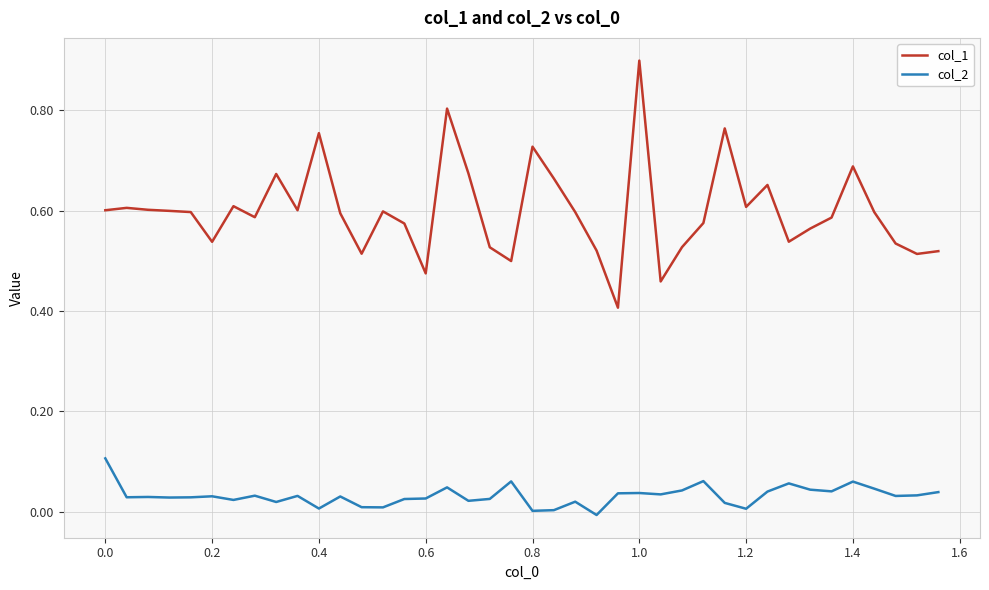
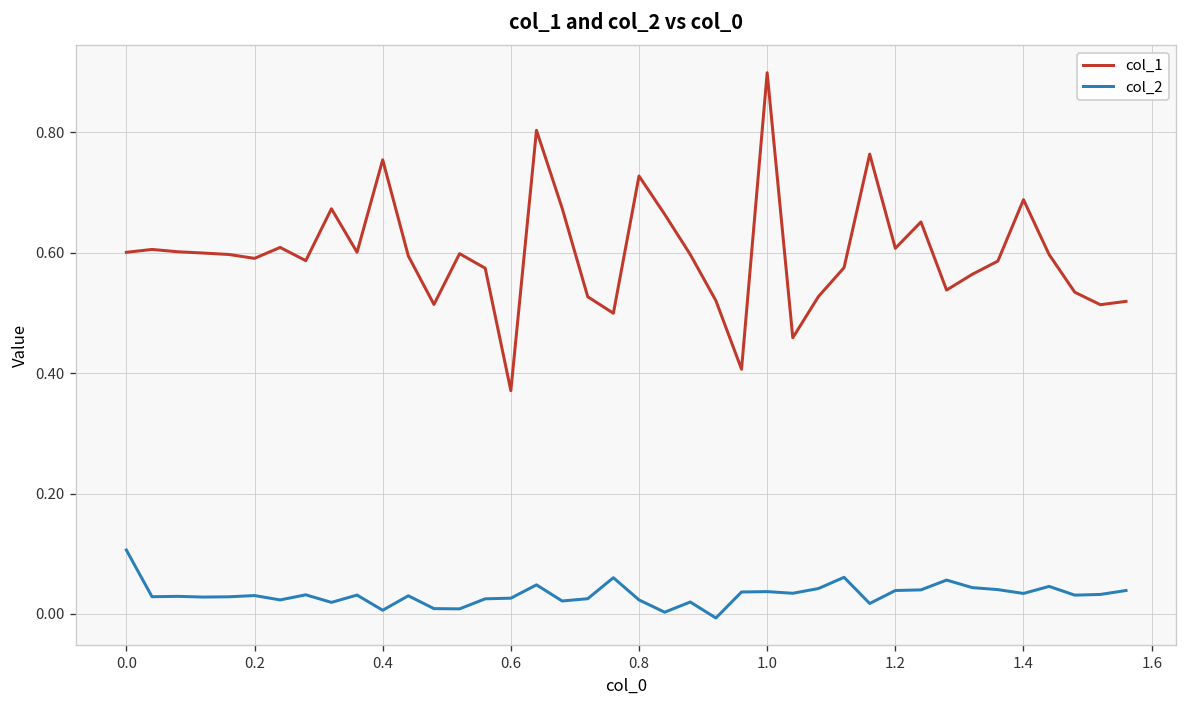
col_1, 0.2: 0.54 -> 0.59
col_1, 0.6: 0.47 -> 0.37
col_2, 0.8: 0.00 -> 0.02
col_2, 1.2: 0.01 -> 0.04
col_2, 1.4: 0.06 -> 0.03
